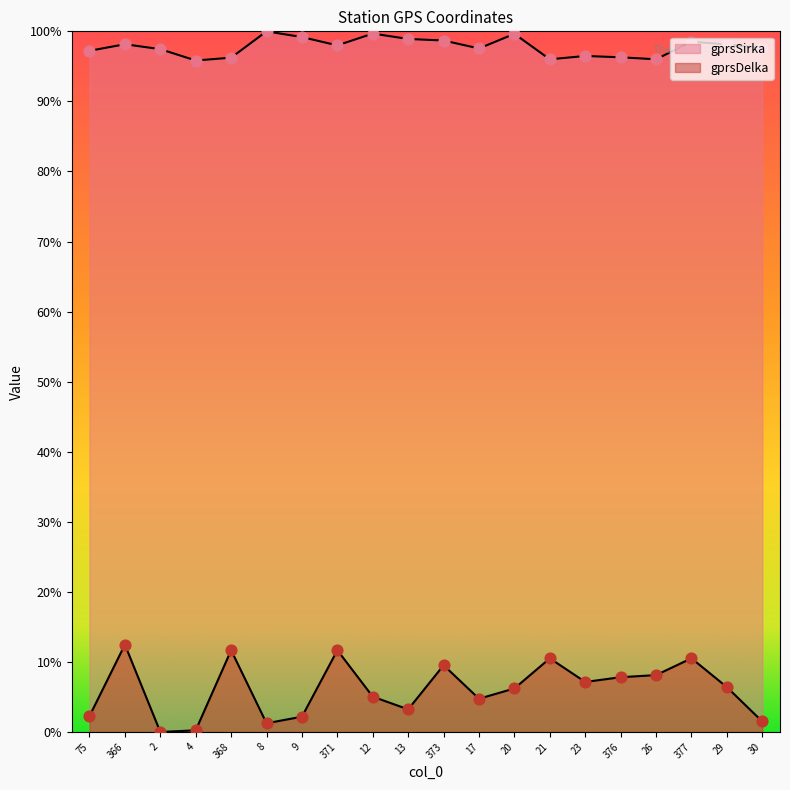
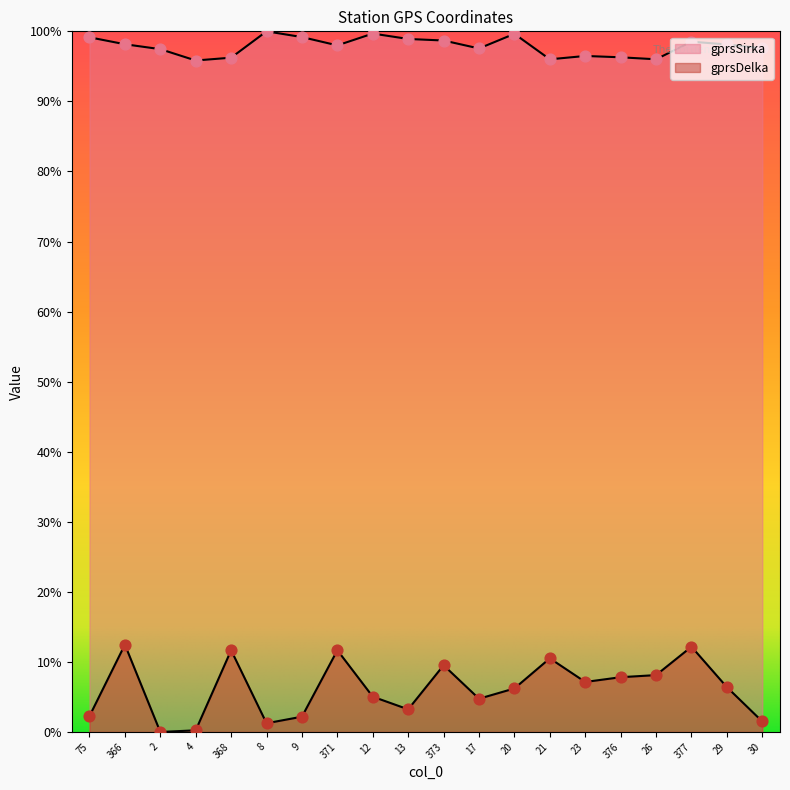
gprsSirka, 75: 97% -> 99%
gprsDelka, 377: 11% -> 12%
